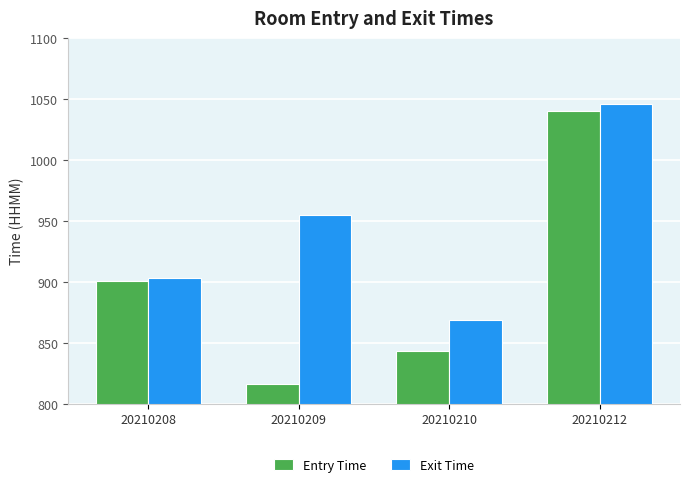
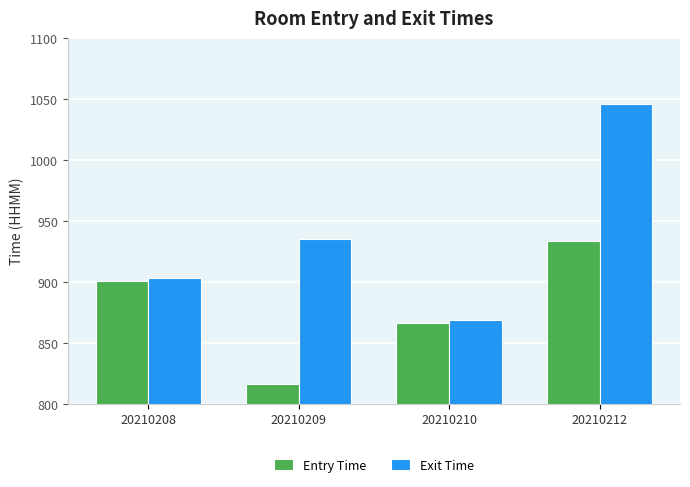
Exit Time, 20210209: 955 -> 935
Entry Time, 20210210: 843 -> 866
Entry Time, 20210212: 1040 -> 934
